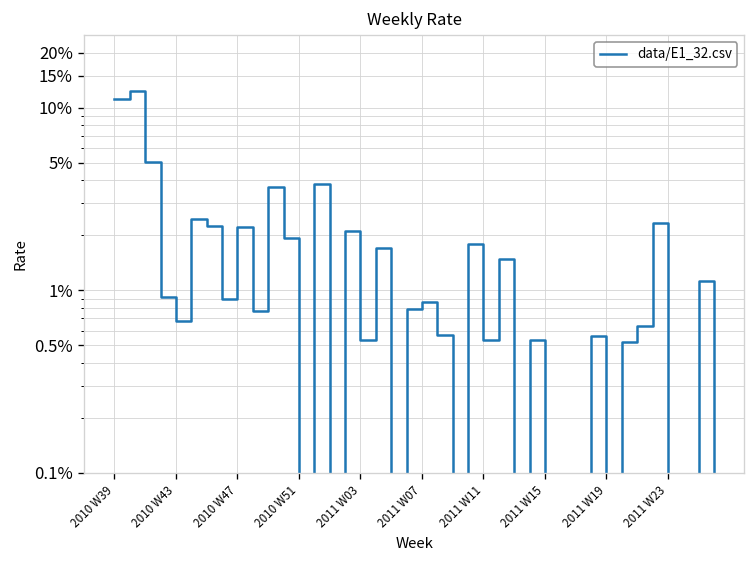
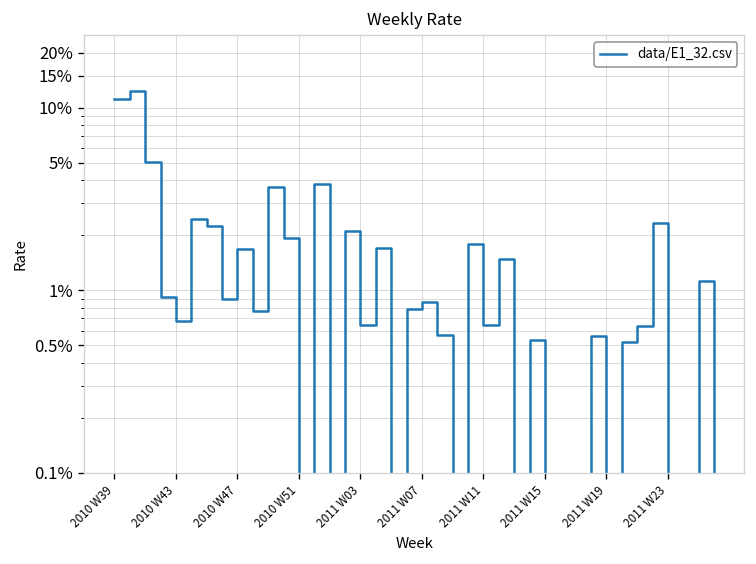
2010 W47: 2.2% -> 1.7%
2011 W03: 0.53% -> 0.64%
2011 W11: 0.53% -> 0.65%
